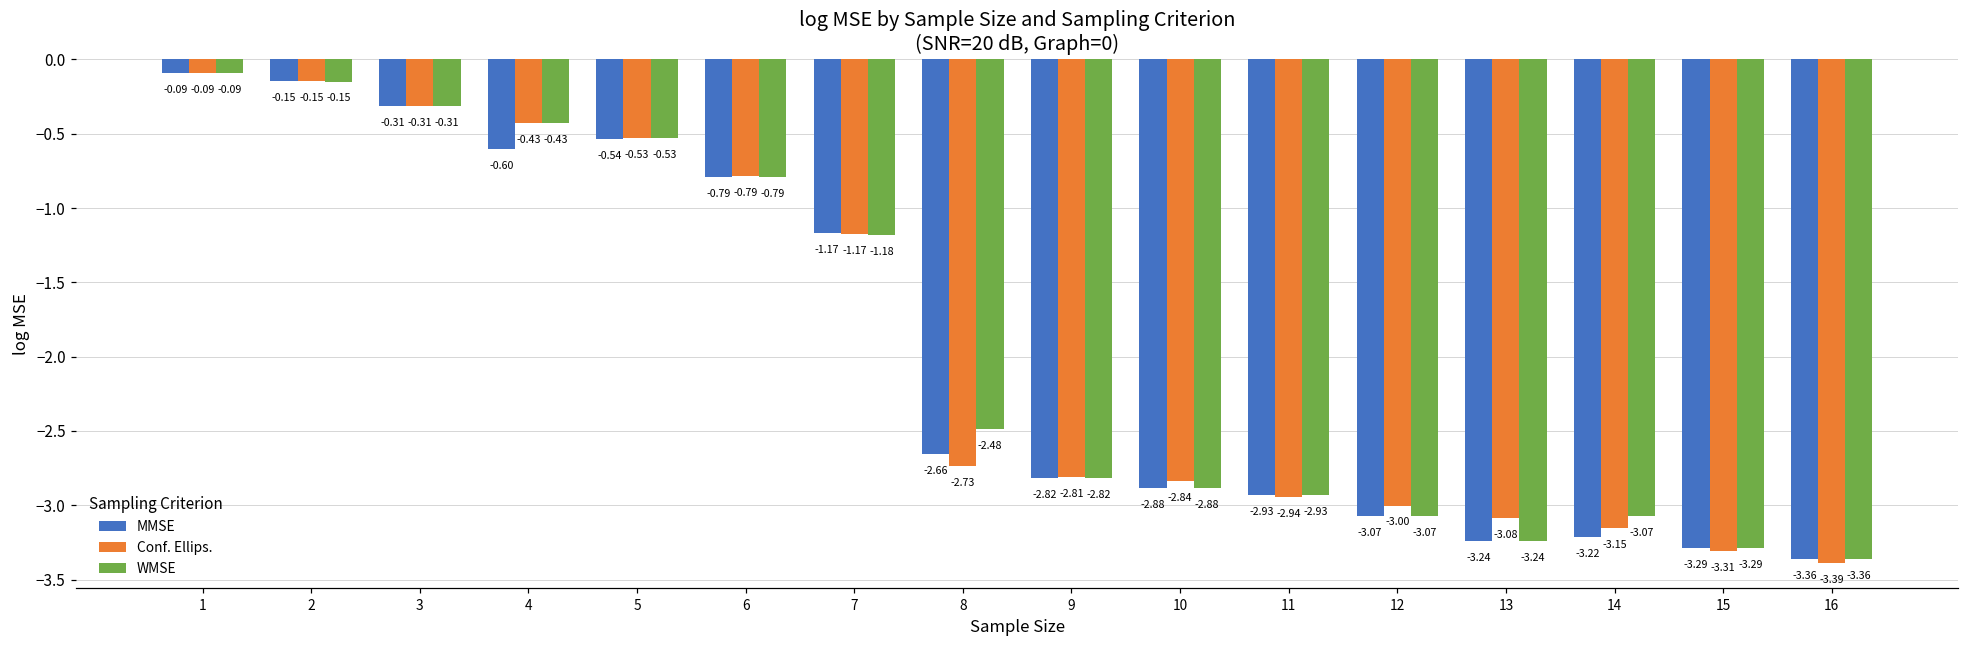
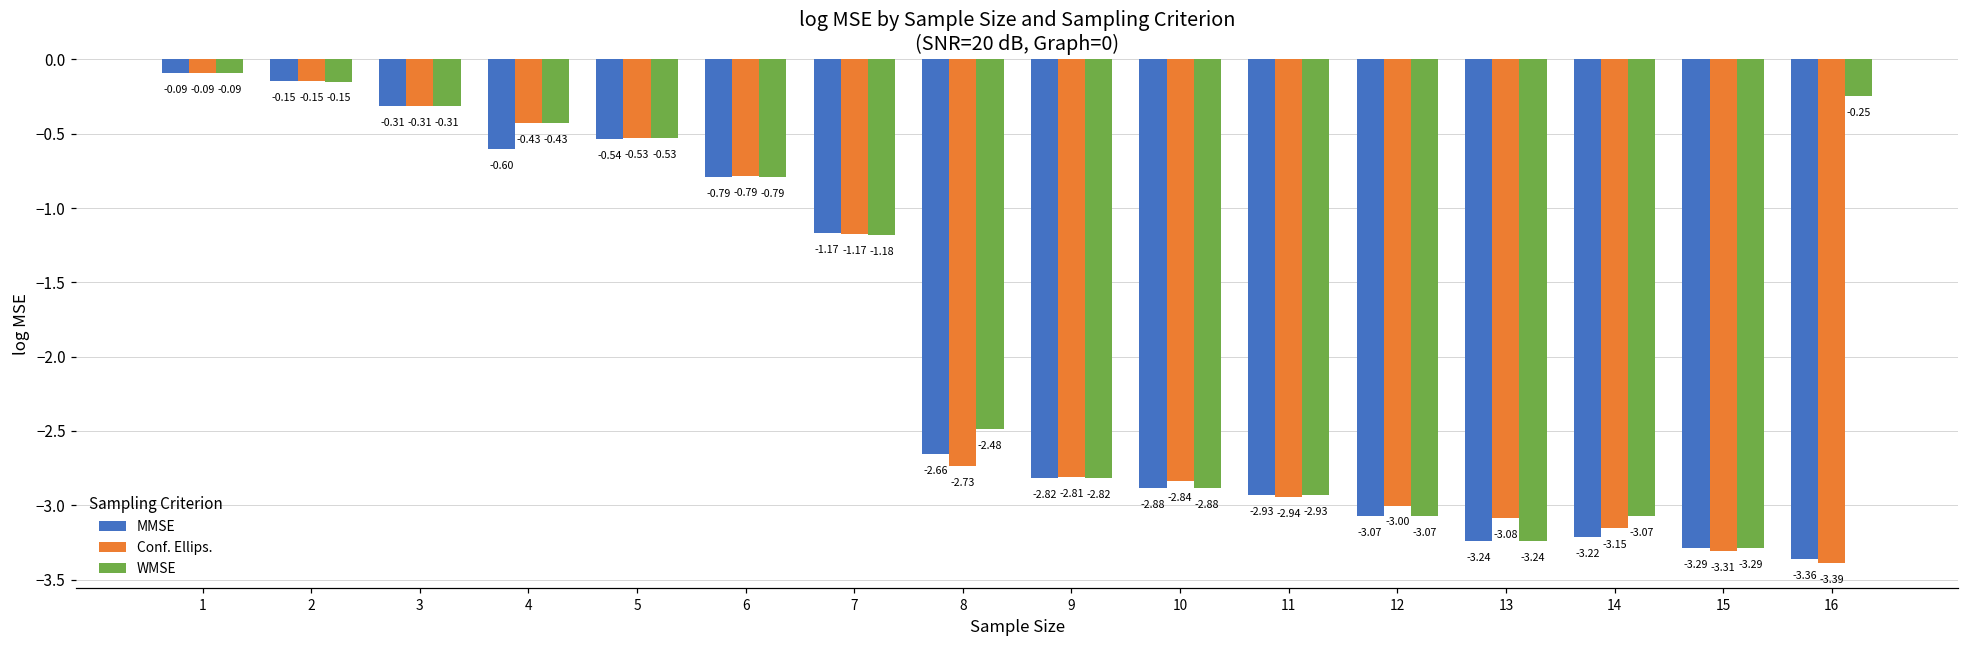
WMSE, 16: -3.36 -> -0.25
